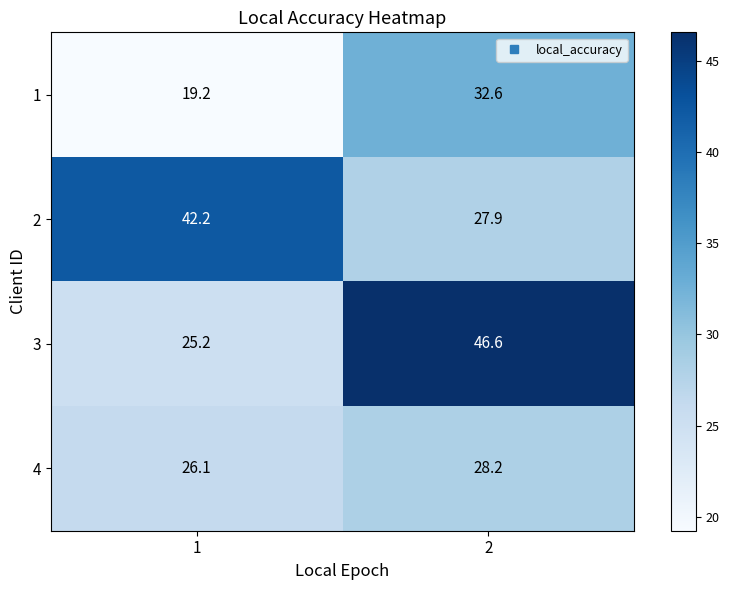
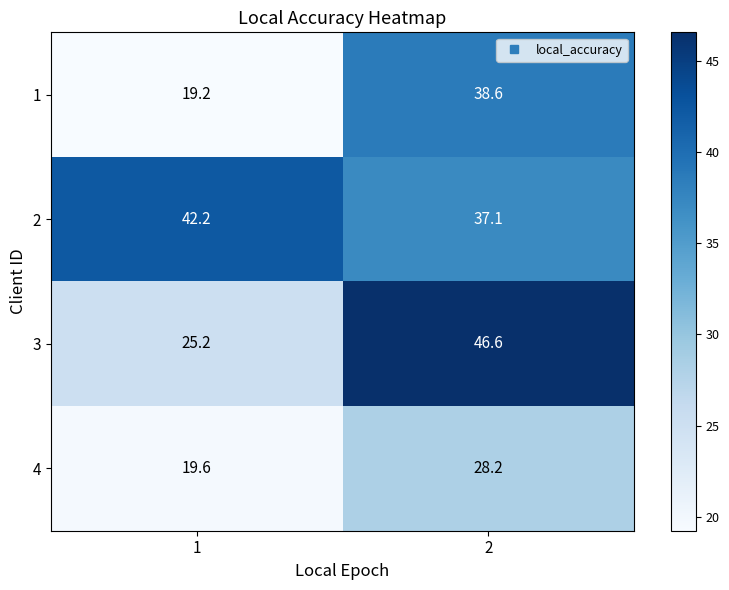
1, 2: 32.6 -> 38.6
2, 2: 27.9 -> 37.1
4, 1: 26.1 -> 19.6
